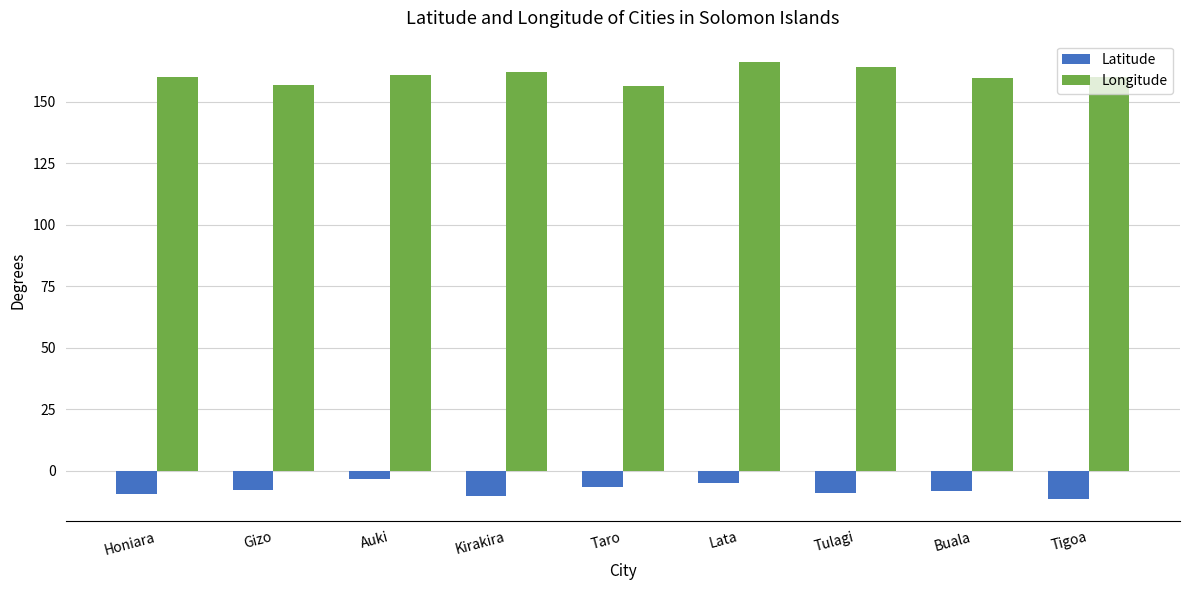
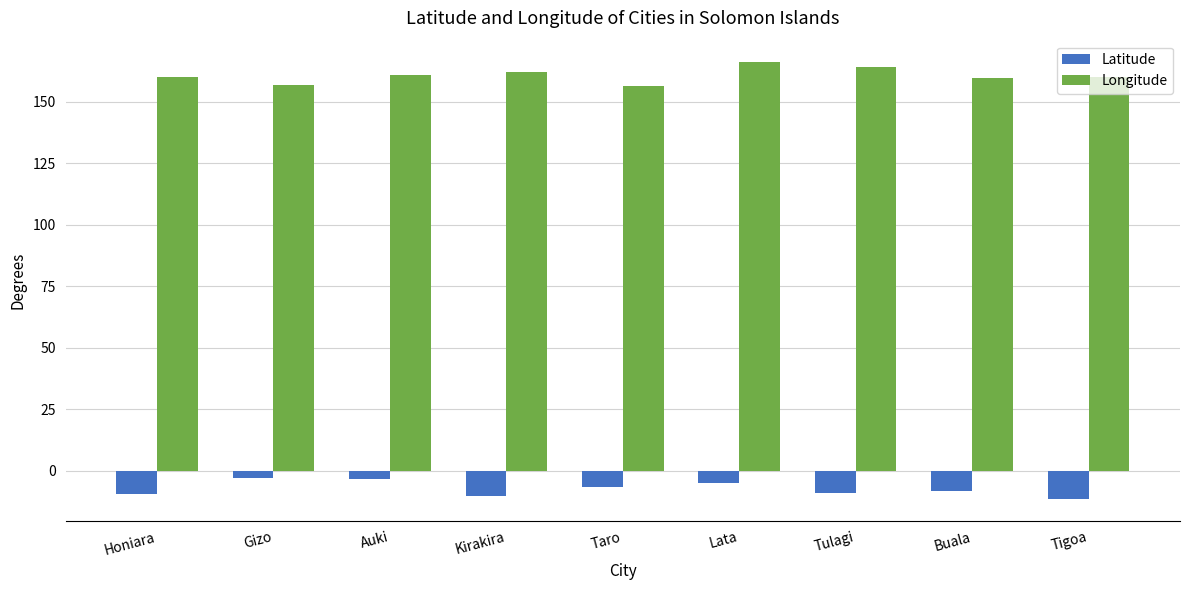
Latitude, Gizo: -8 -> -3
